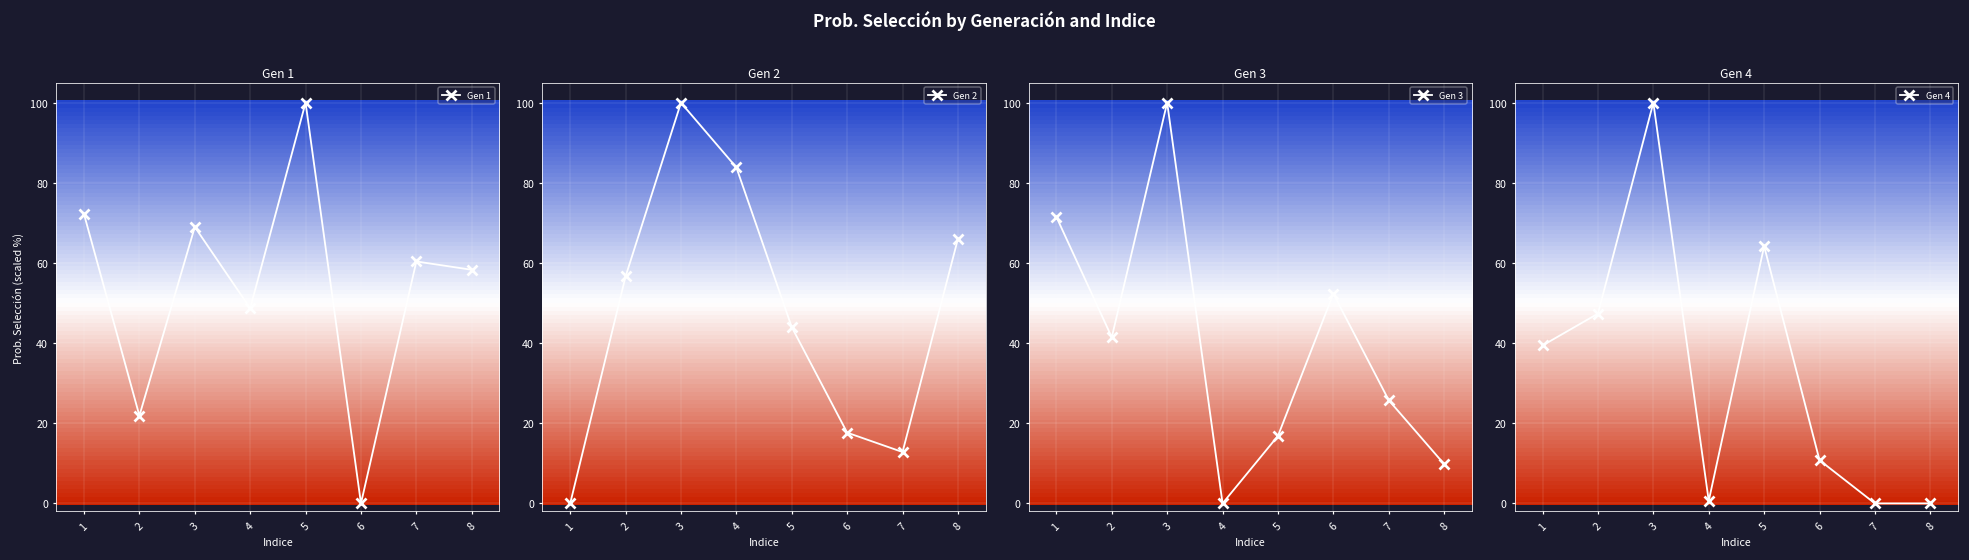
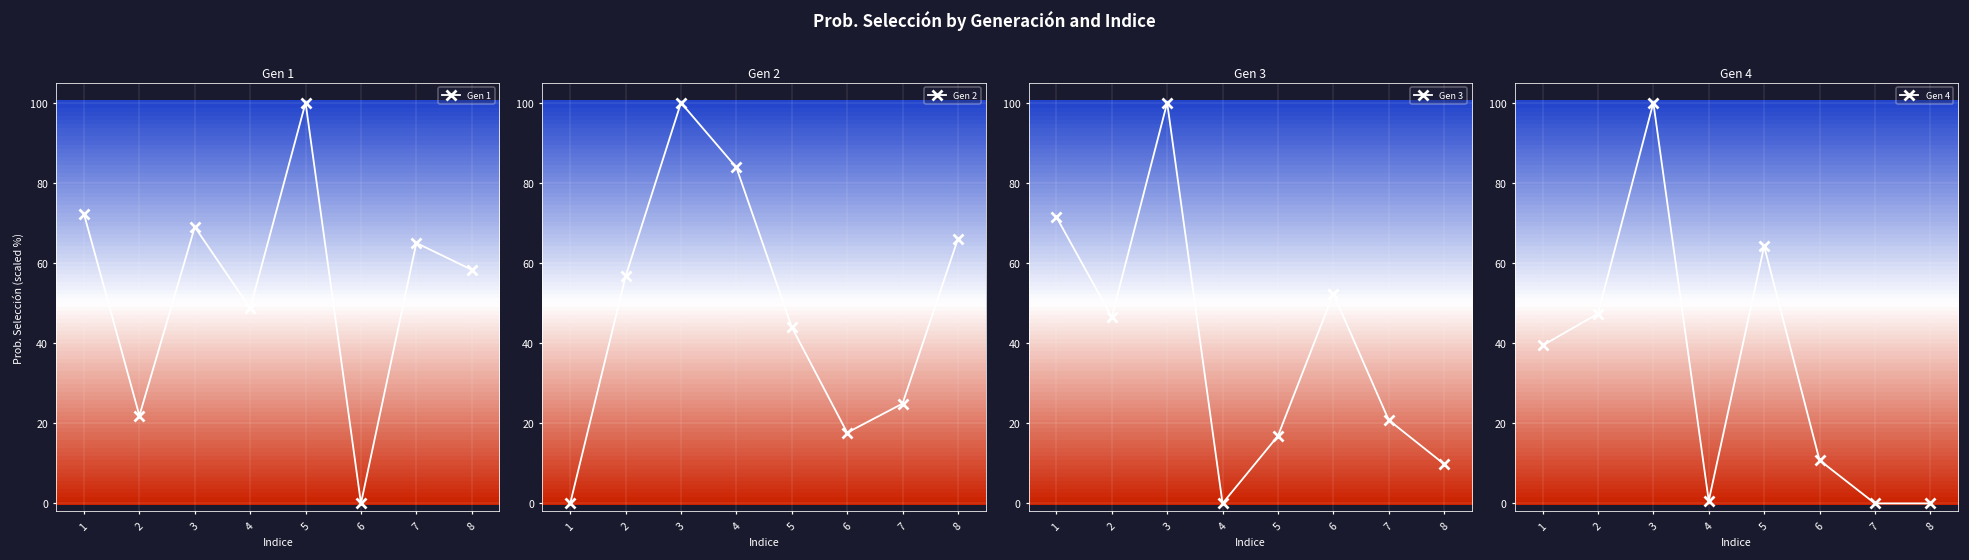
Gen 1, 7: 60 -> 65
Gen 2, 7: 13 -> 25
Gen 3, 2: 41 -> 47
Gen 3, 7: 26 -> 21
